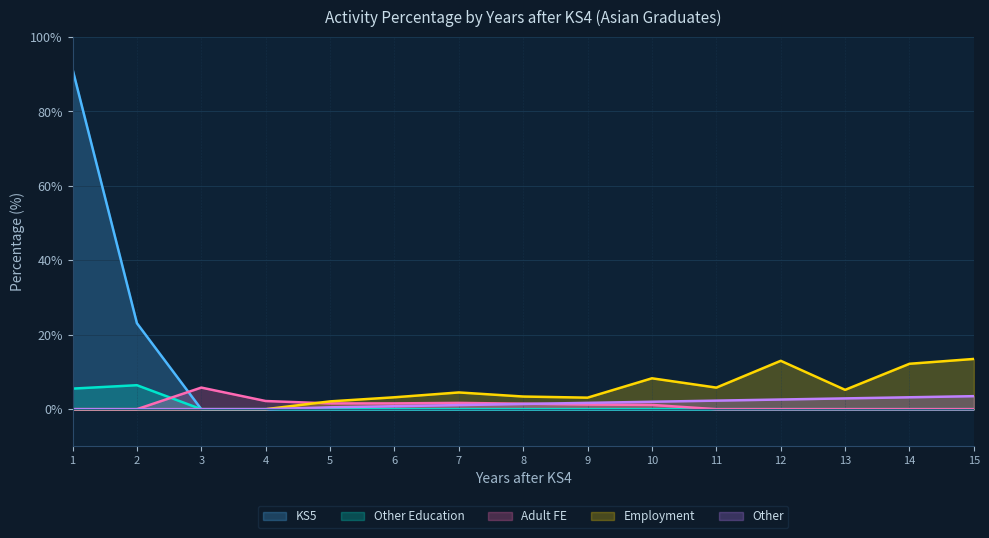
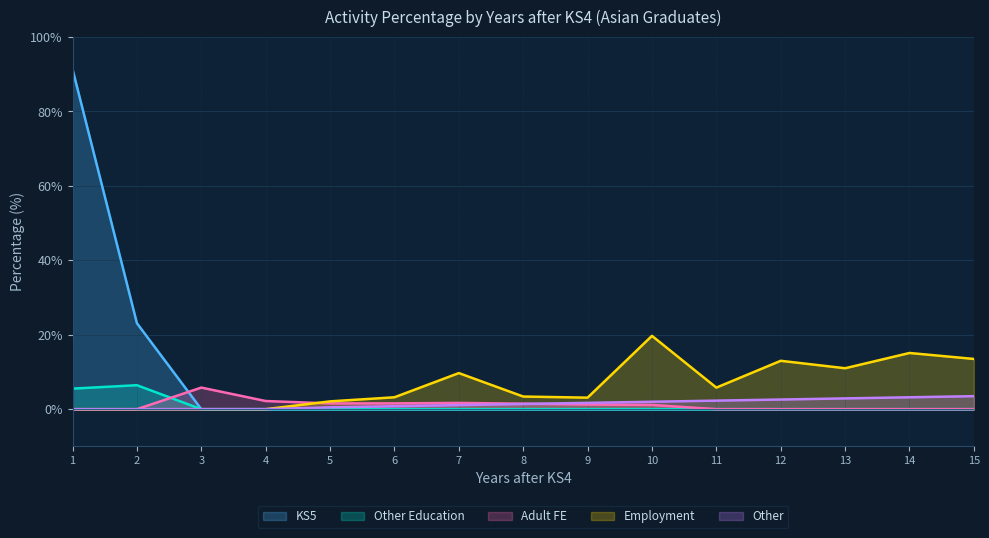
Employment, 7: 5% -> 10%
Employment, 10: 8% -> 20%
Employment, 13: 5% -> 11%
Employment, 14: 12% -> 15%
